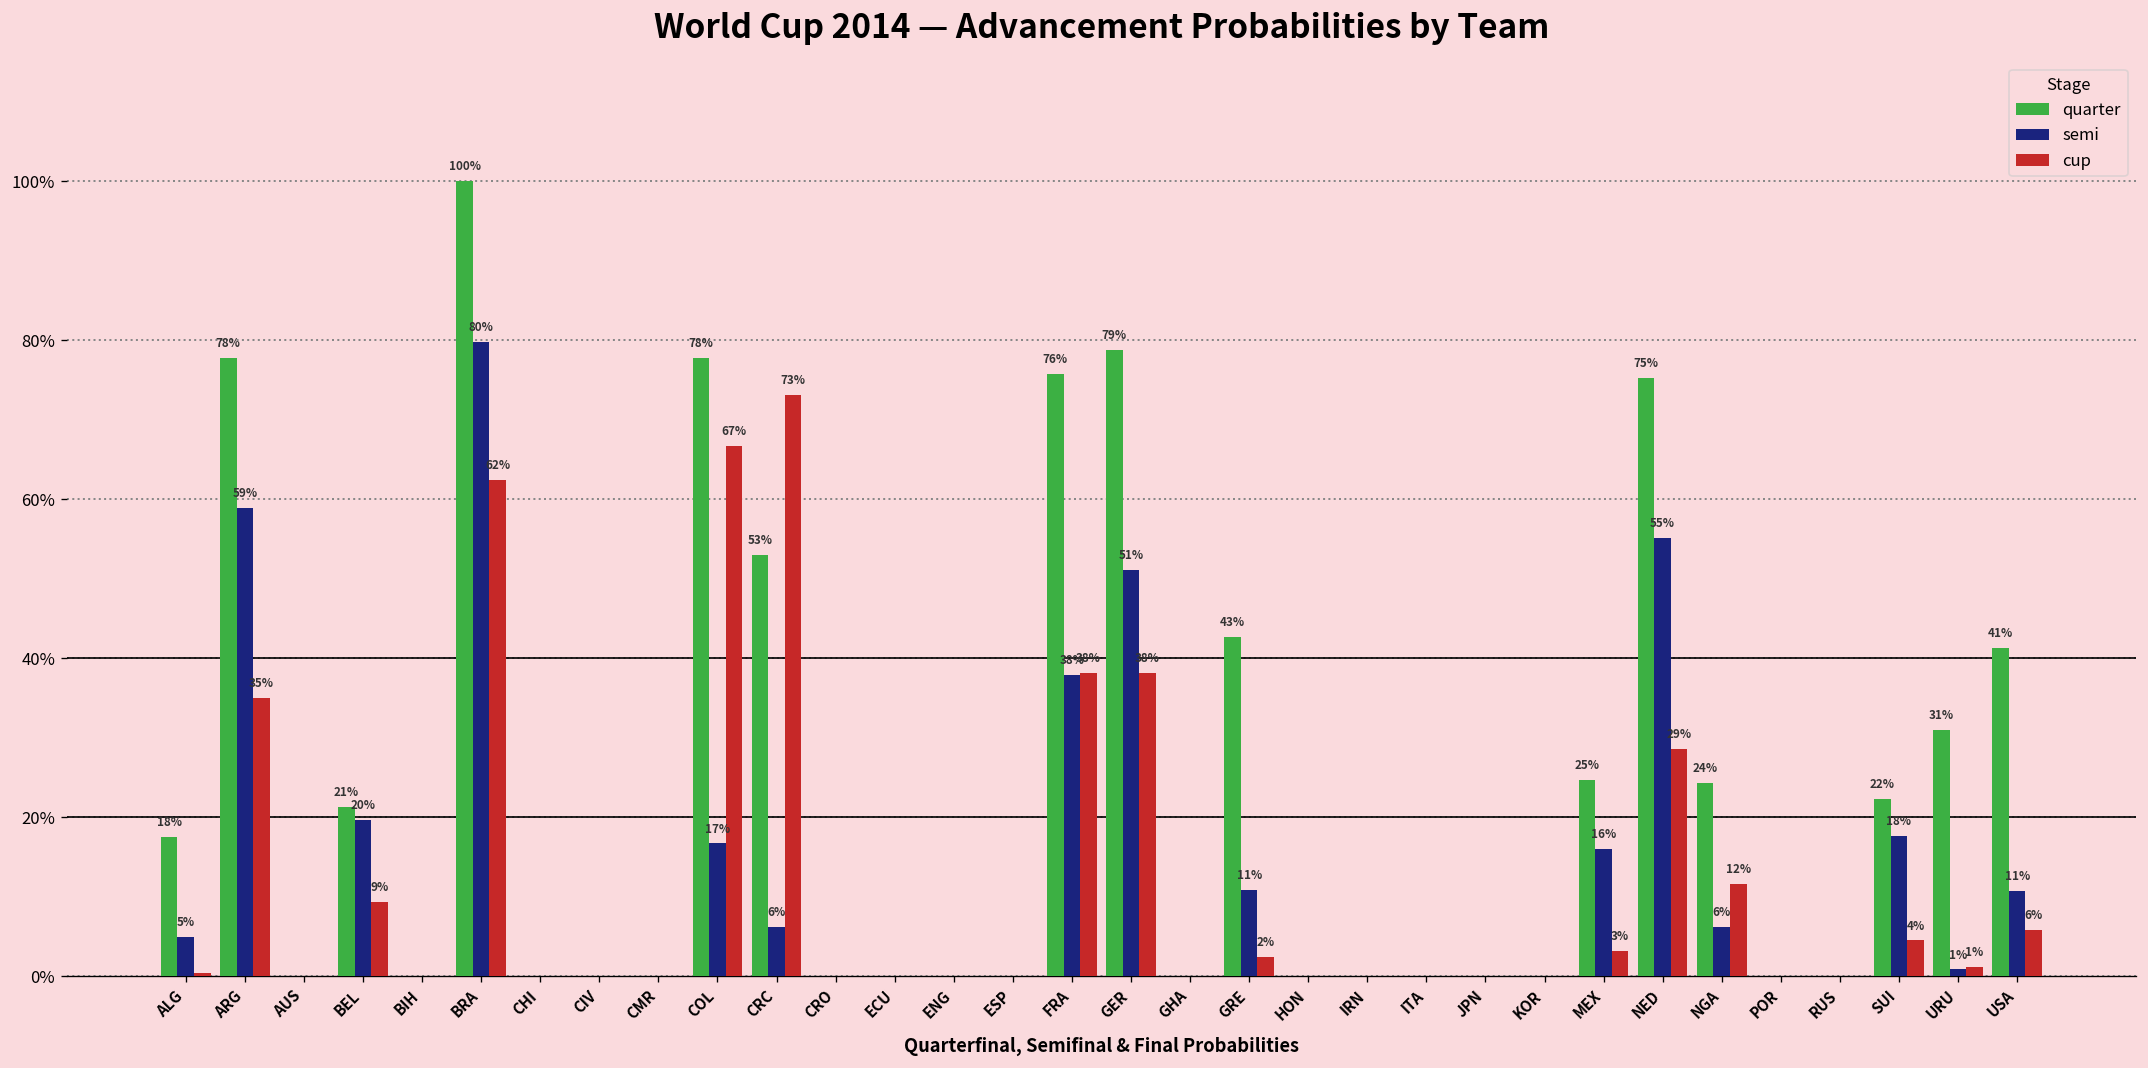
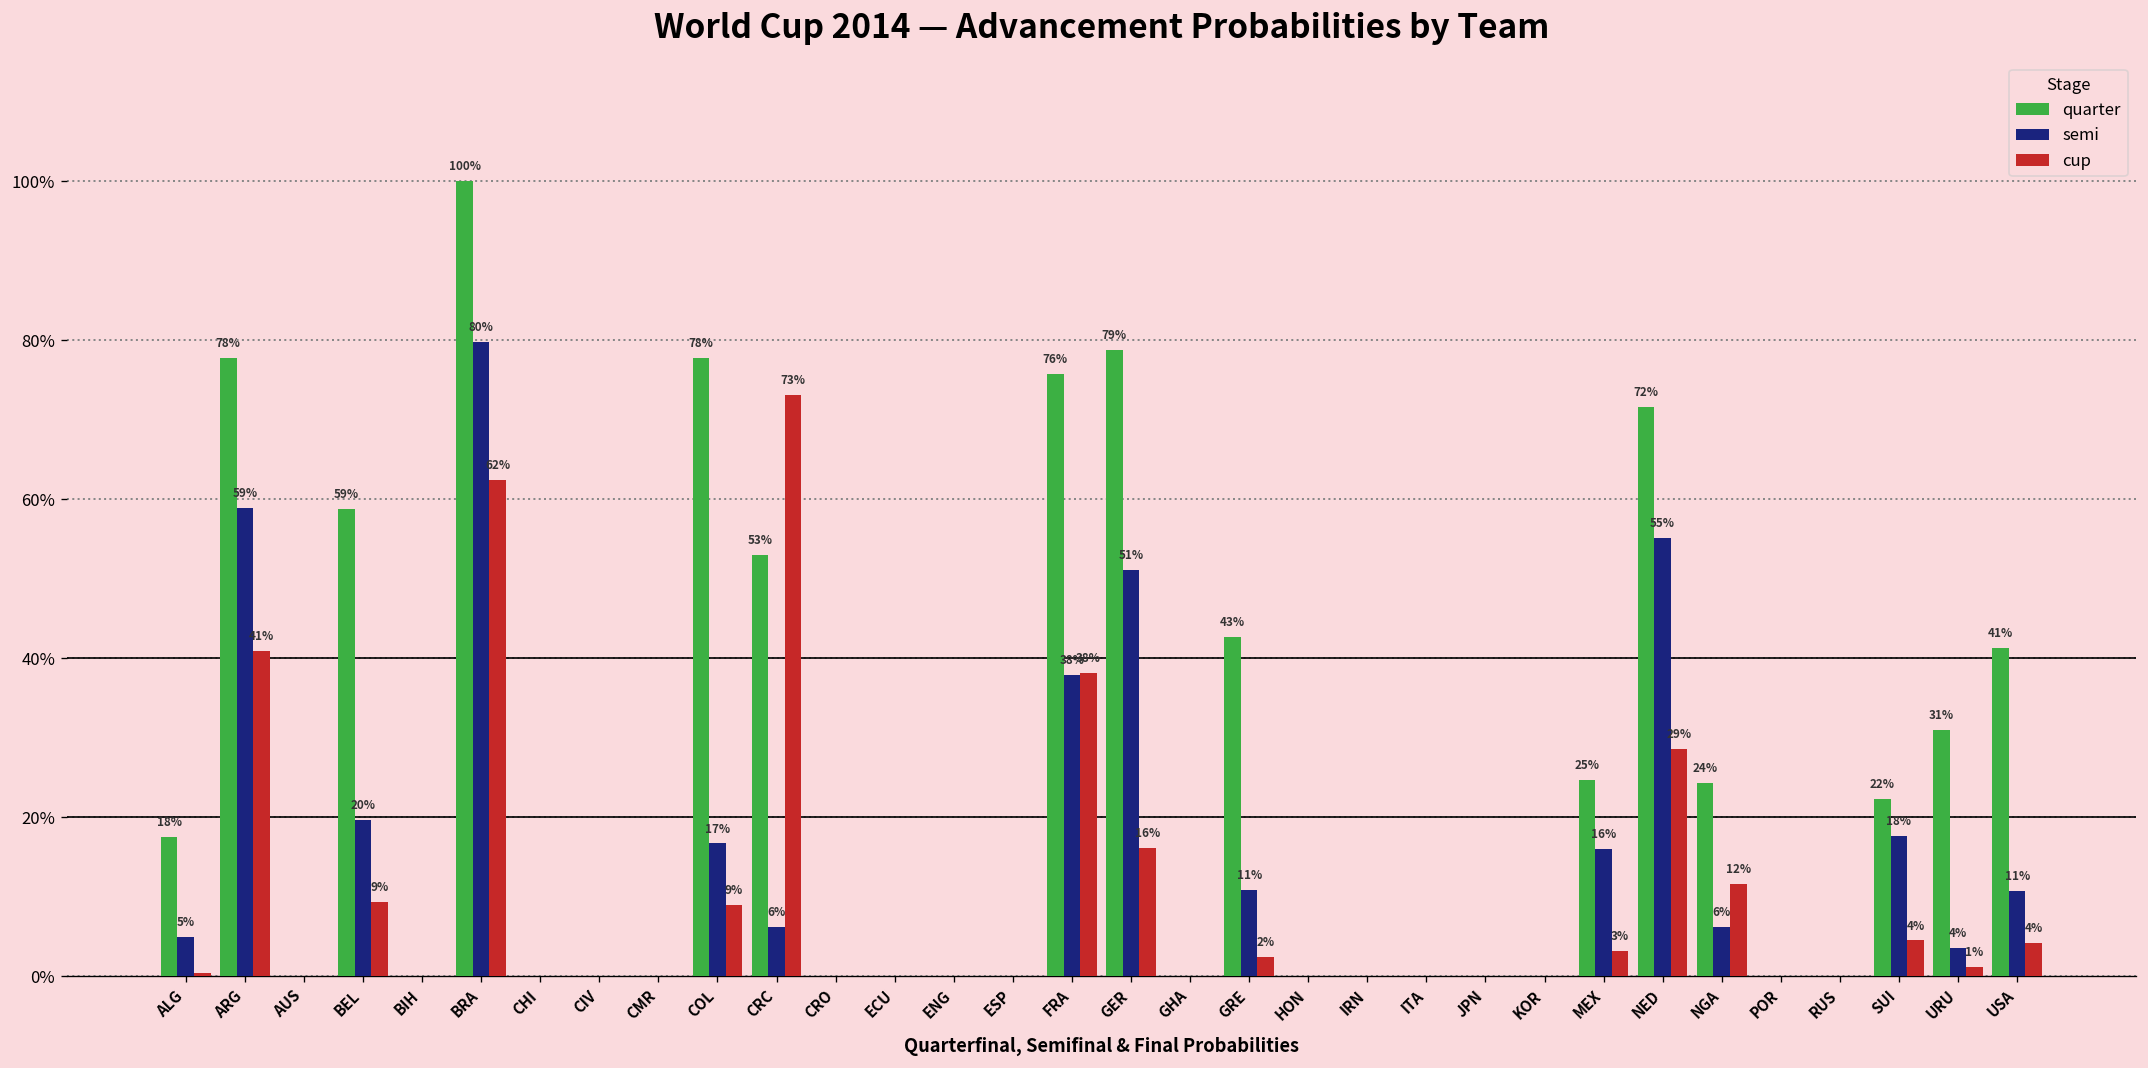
cup, ARG: 35% -> 41%
quarter, BEL: 21% -> 59%
cup, COL: 67% -> 9%
cup, GER: 38% -> 16%
quarter, NED: 75% -> 72%
semi, URU: 1% -> 4%
cup, USA: 6% -> 4%
